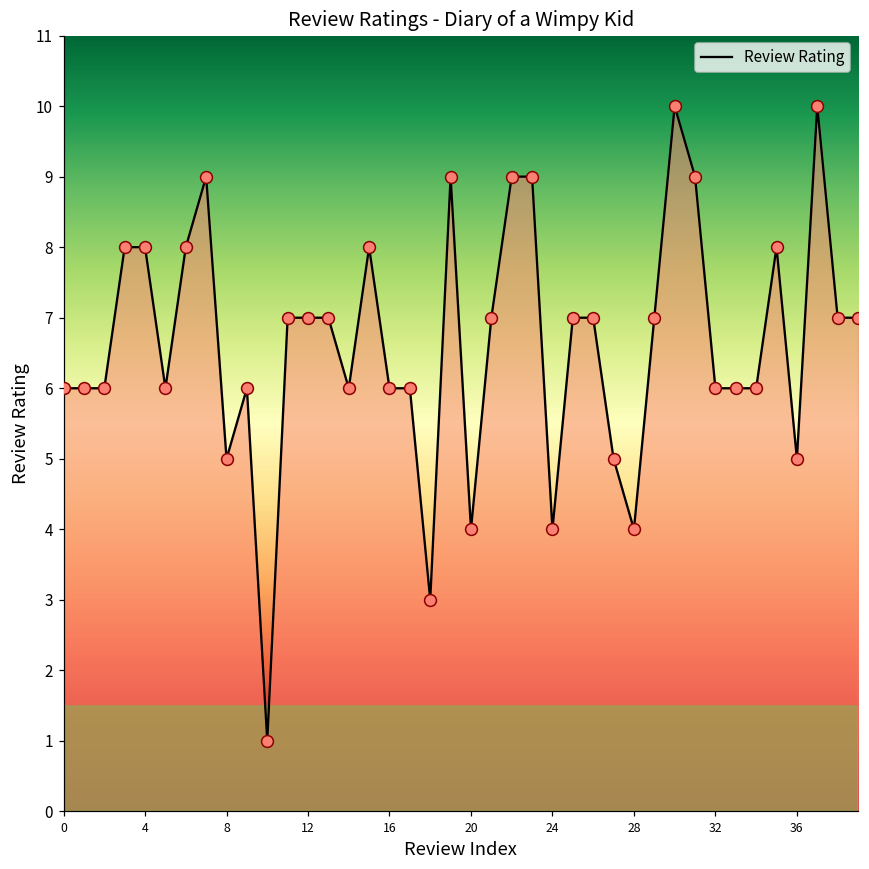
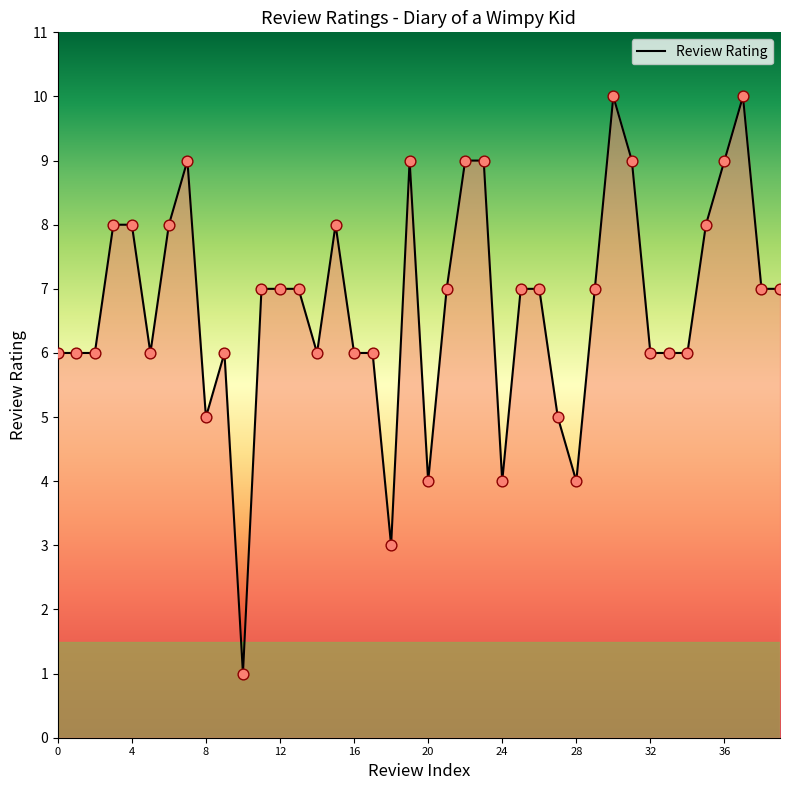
36: 5 -> 9
